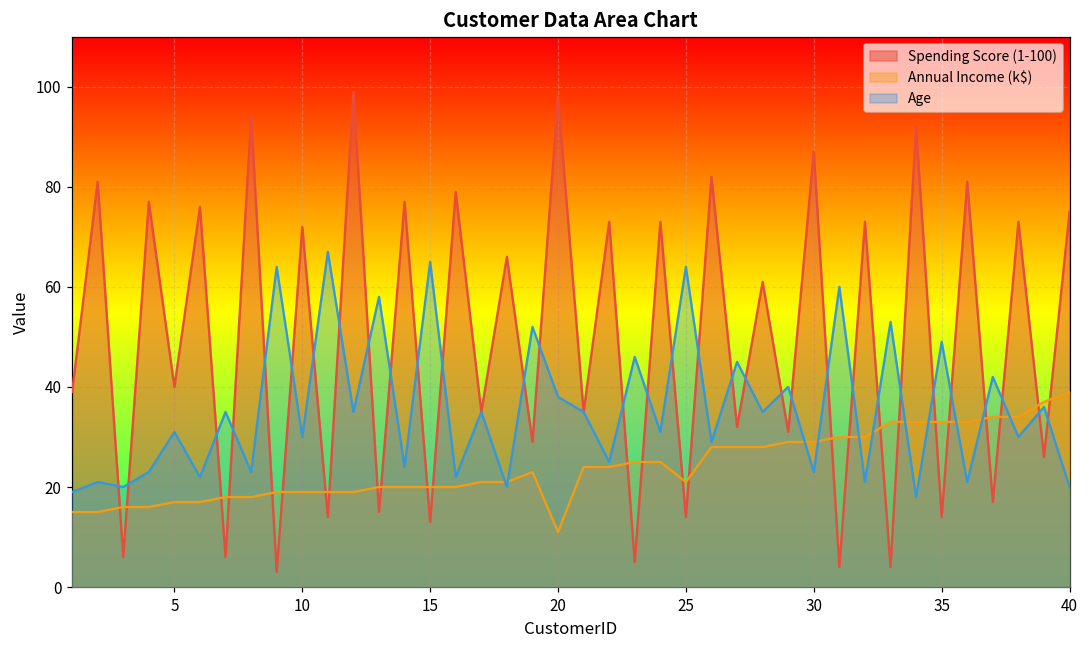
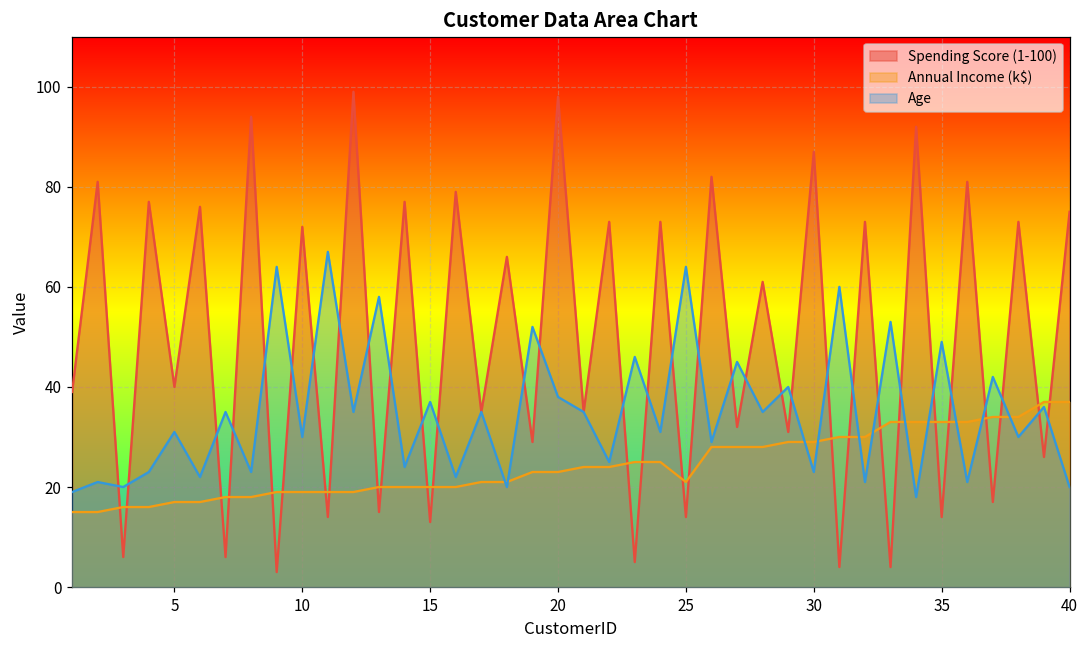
Age, 15: 65 -> 37
Annual Income (k$), 20: 11 -> 23
Annual Income (k$), 40: 39 -> 37
